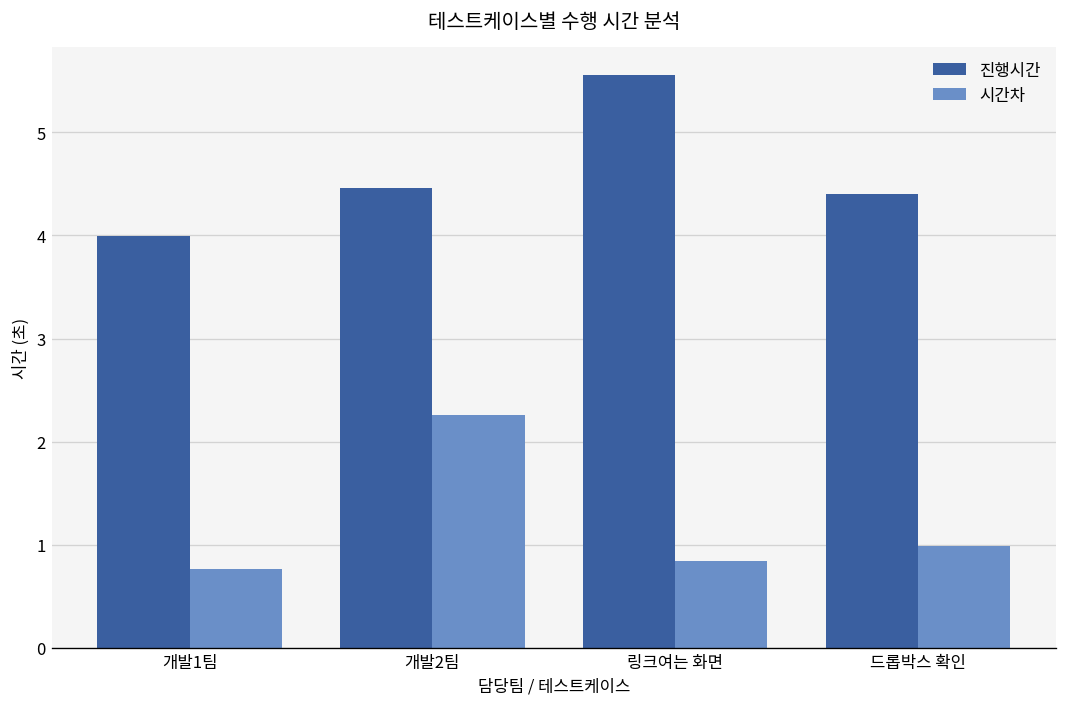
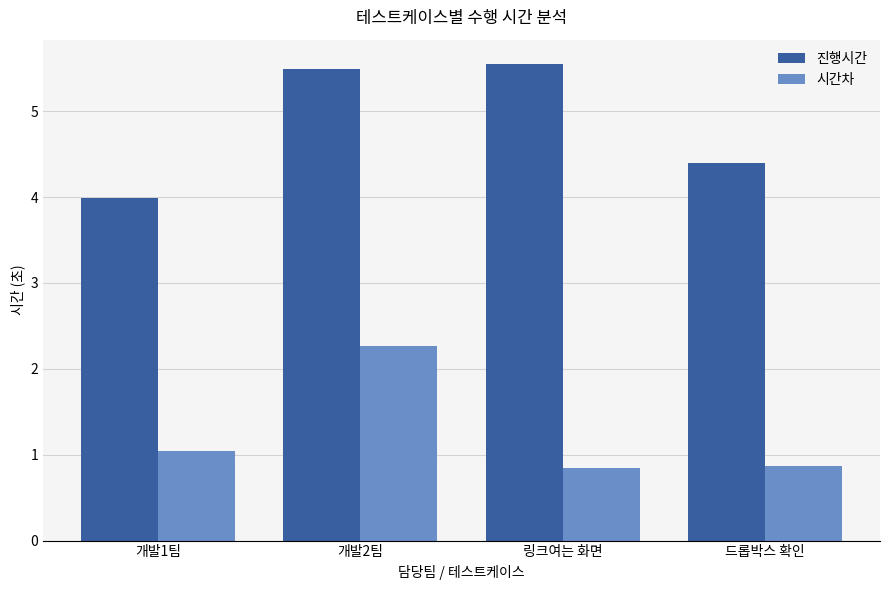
시간차, 개발1팀: 0.8 -> 1.0
진행시간, 개발2팀: 4.5 -> 5.5
시간차, 드롭박스 확인: 1.0 -> 0.9
